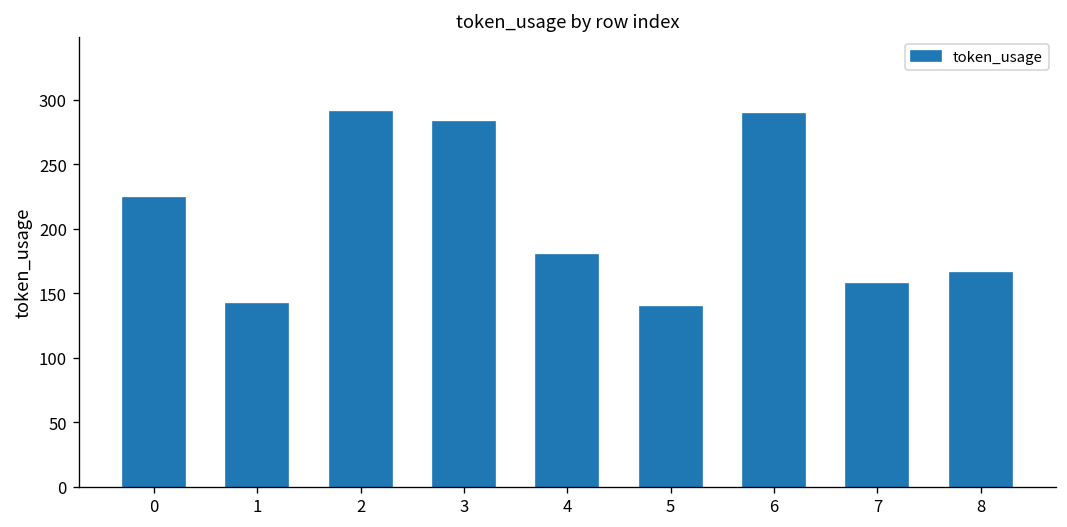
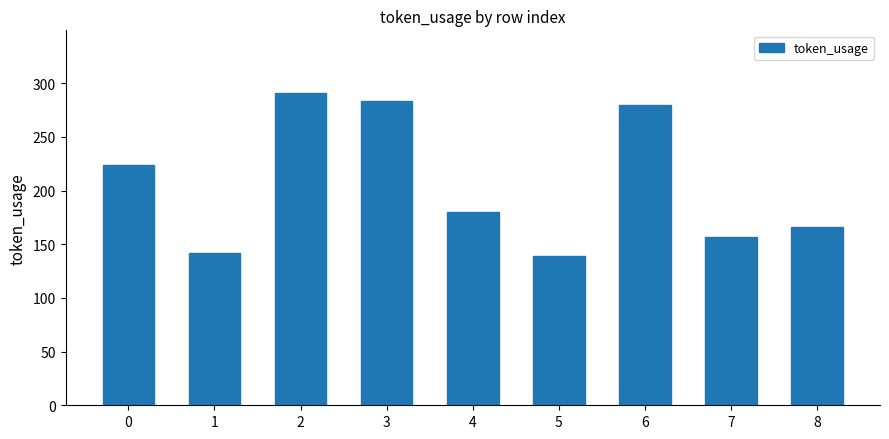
6: 289 -> 280
